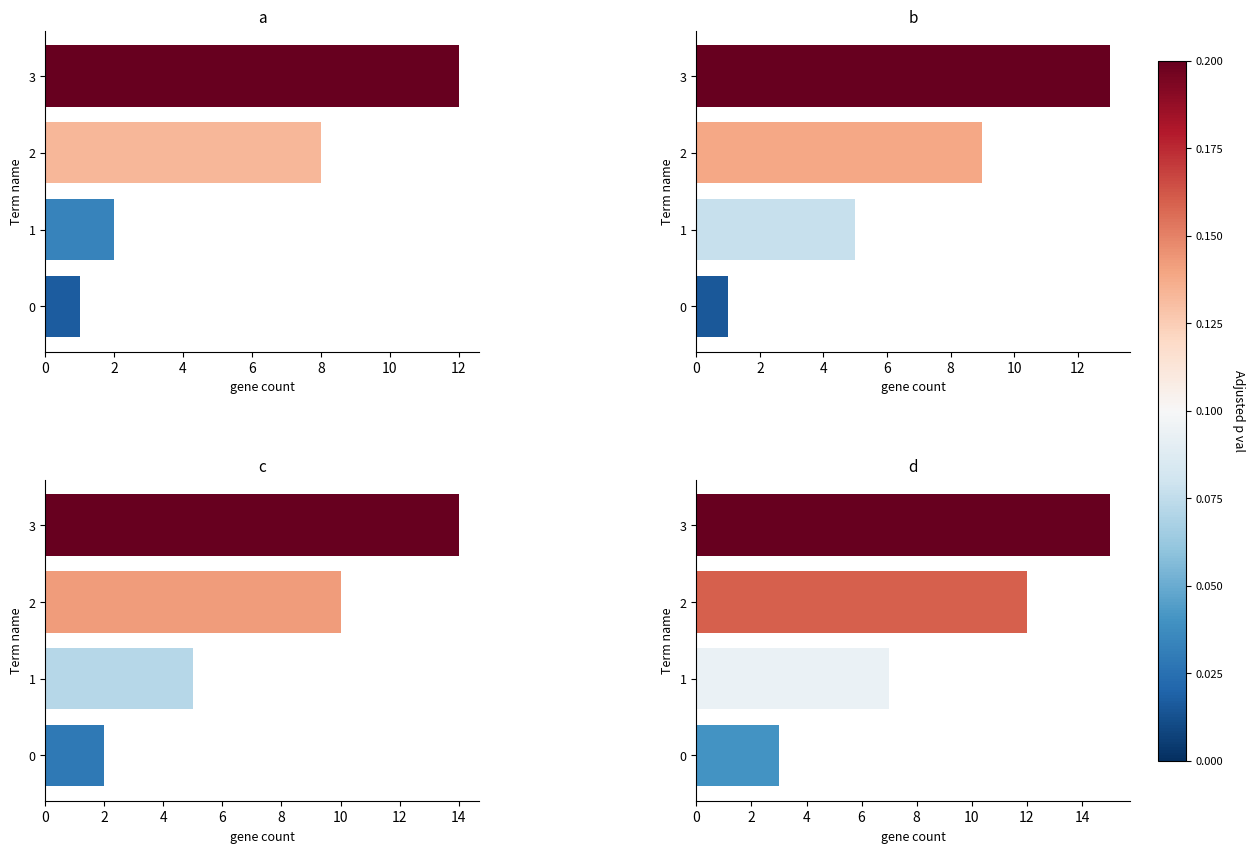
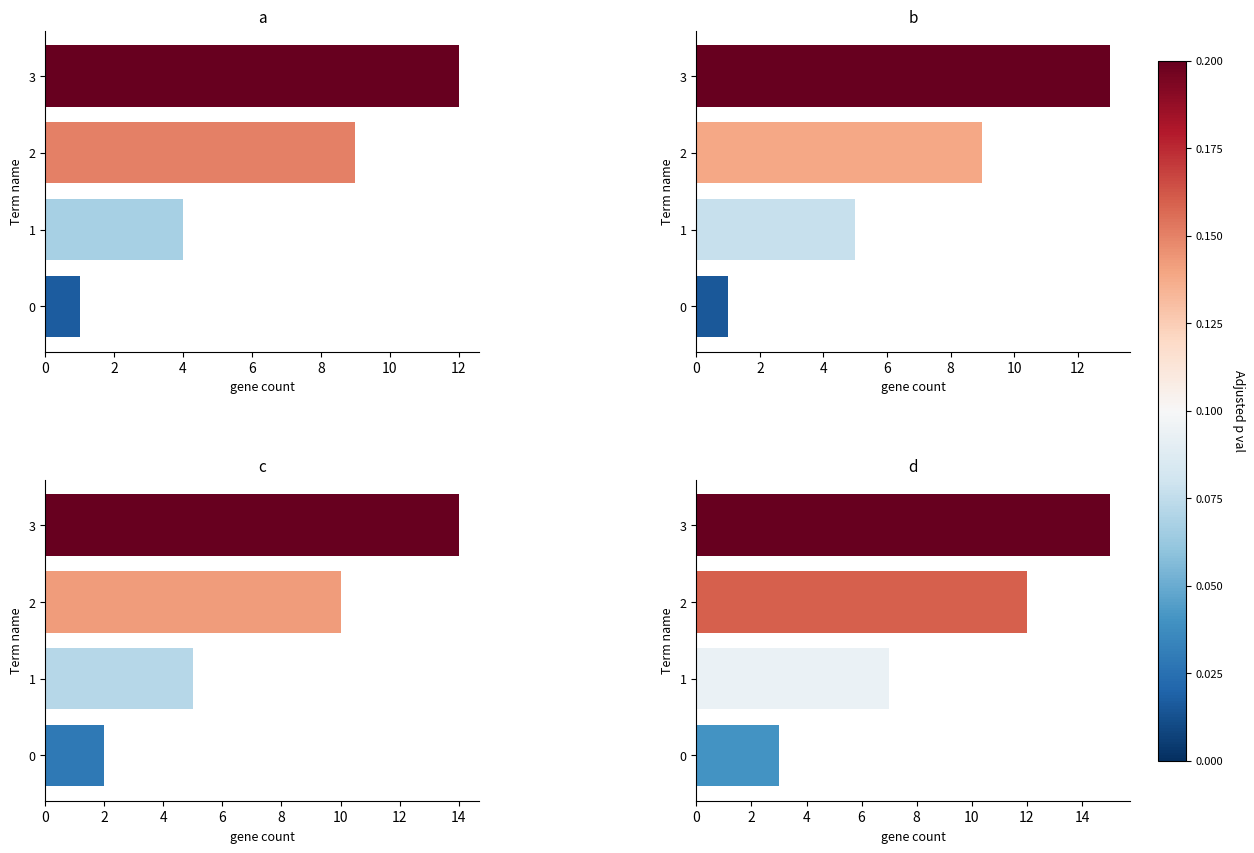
a, 2: 8 -> 9
a, 1: 2 -> 4
